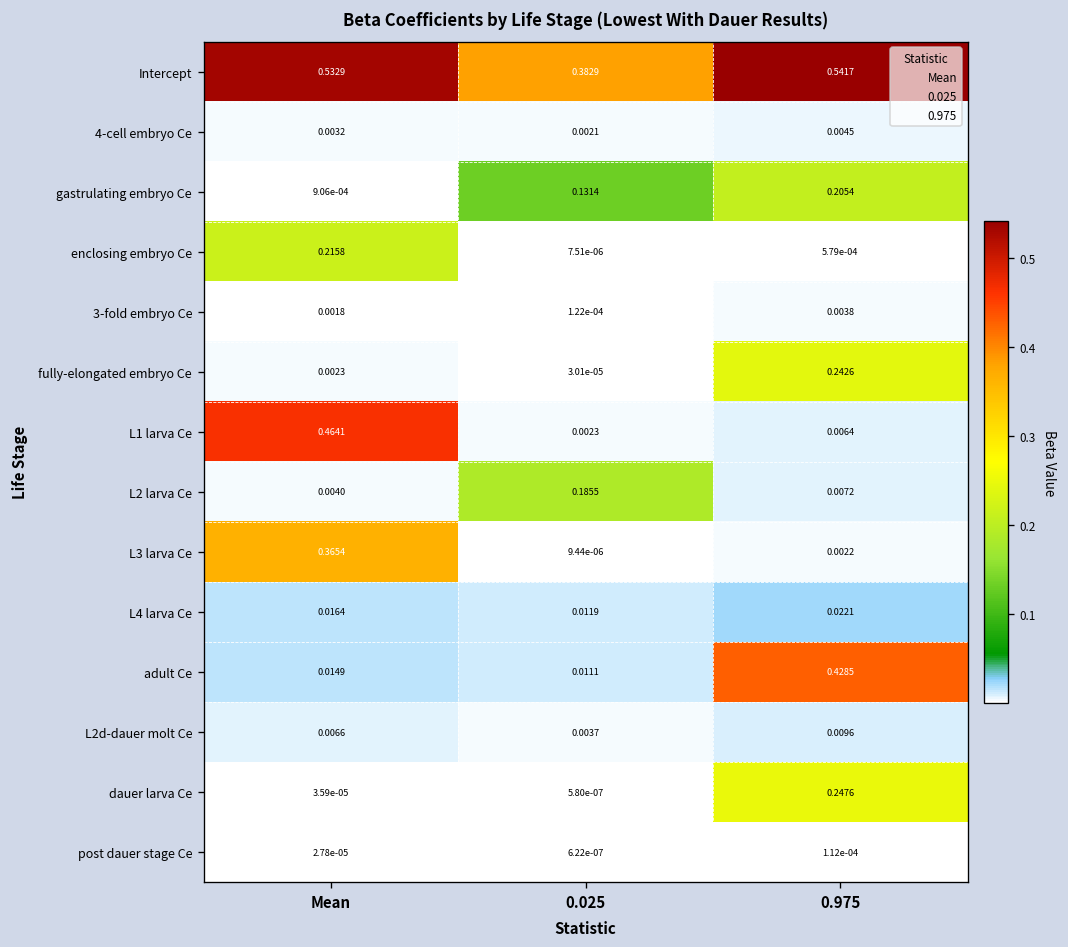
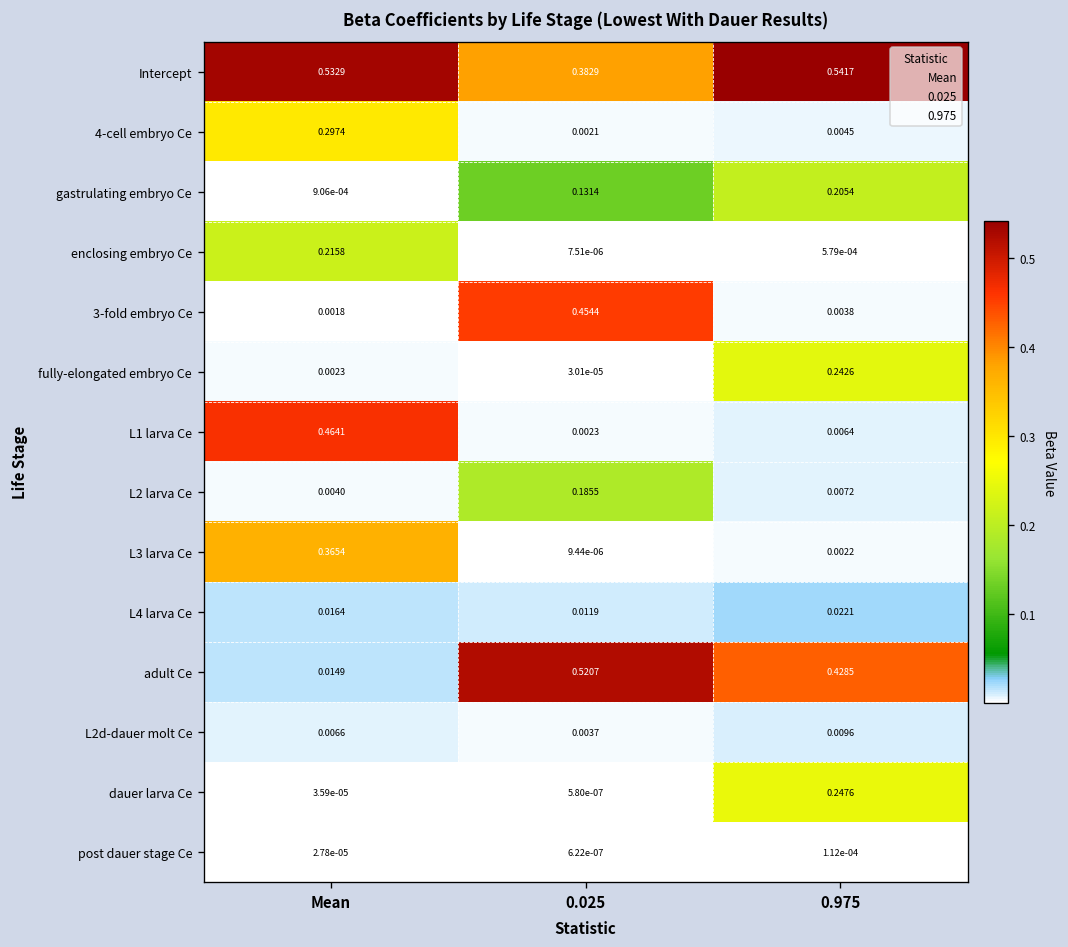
4-cell embryo Ce, Mean: 0.0032 -> 0.2974
3-fold embryo Ce, 0.025: 1.22e-04 -> 0.4544
adult Ce, 0.025: 0.0111 -> 0.5207
